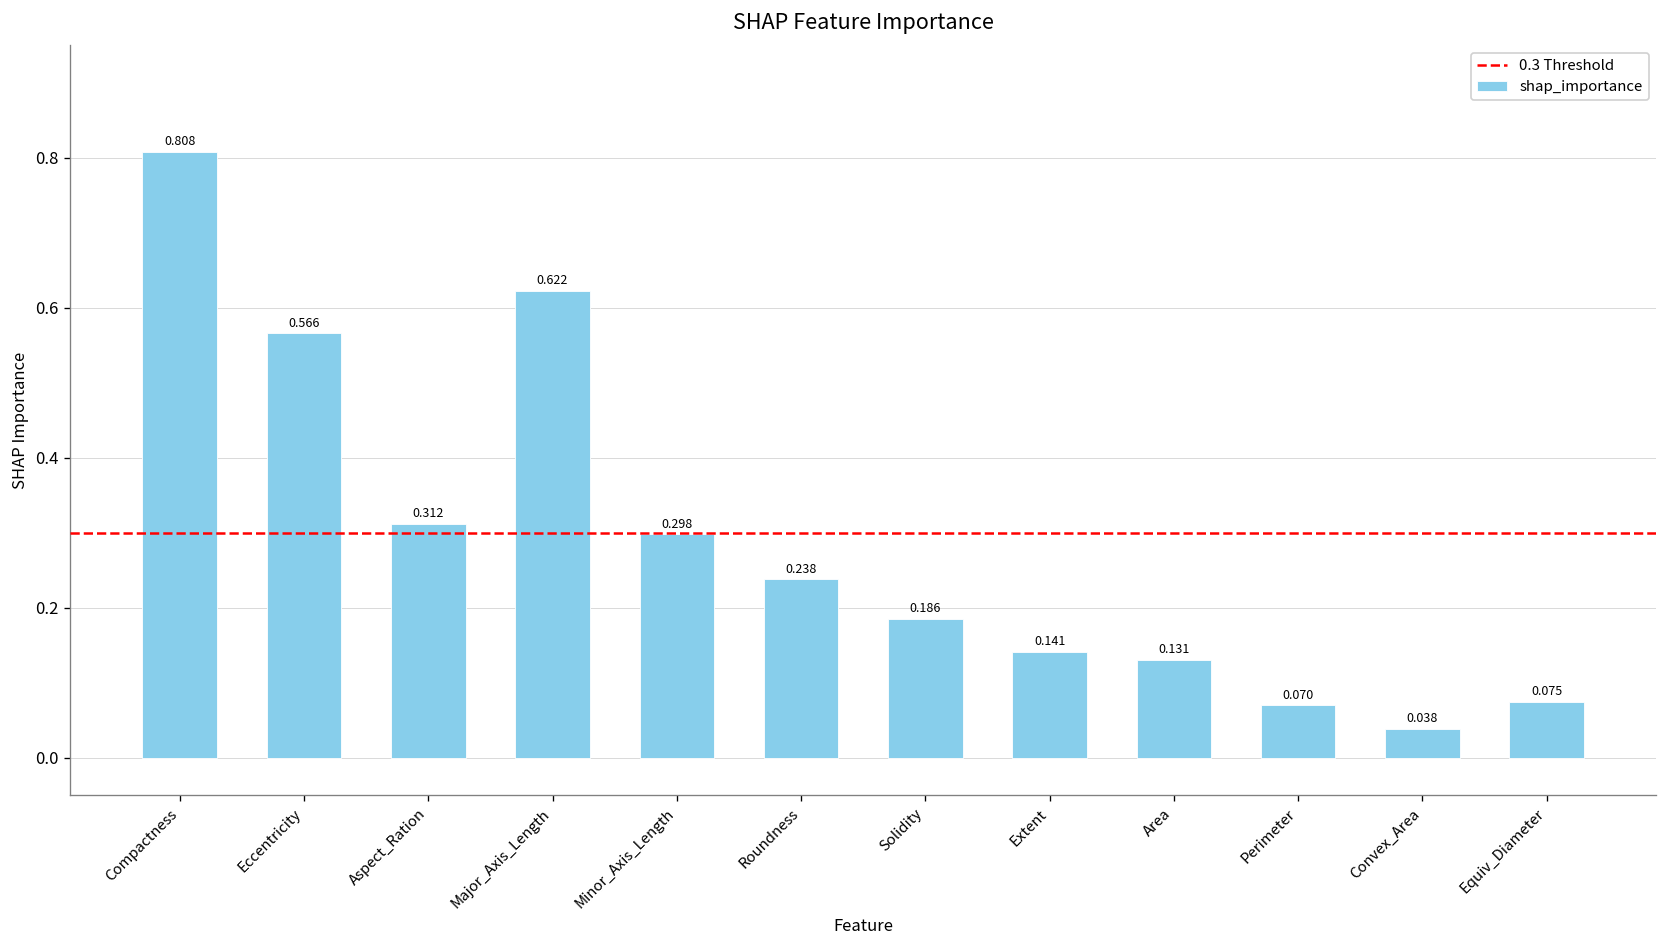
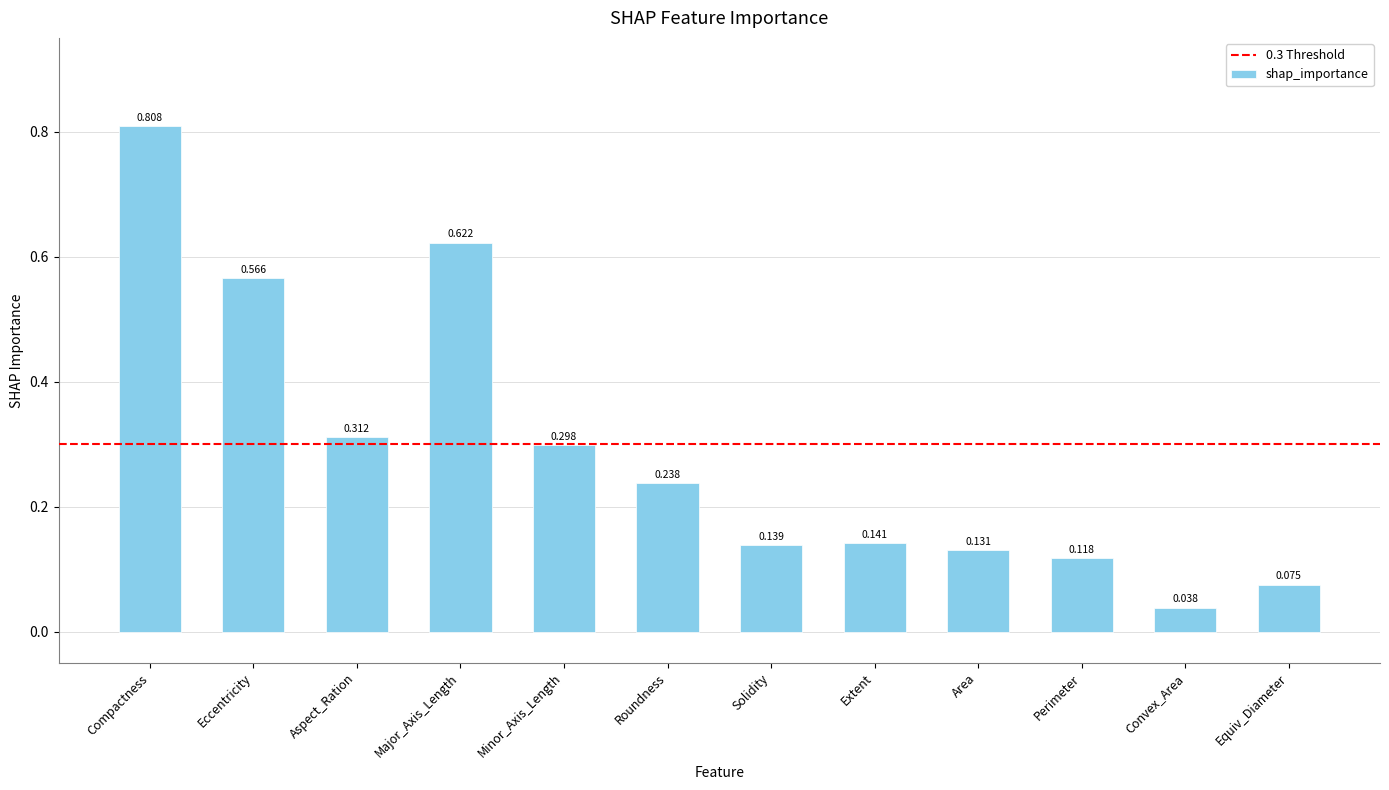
Solidity: 0.186 -> 0.139
Perimeter: 0.070 -> 0.118
